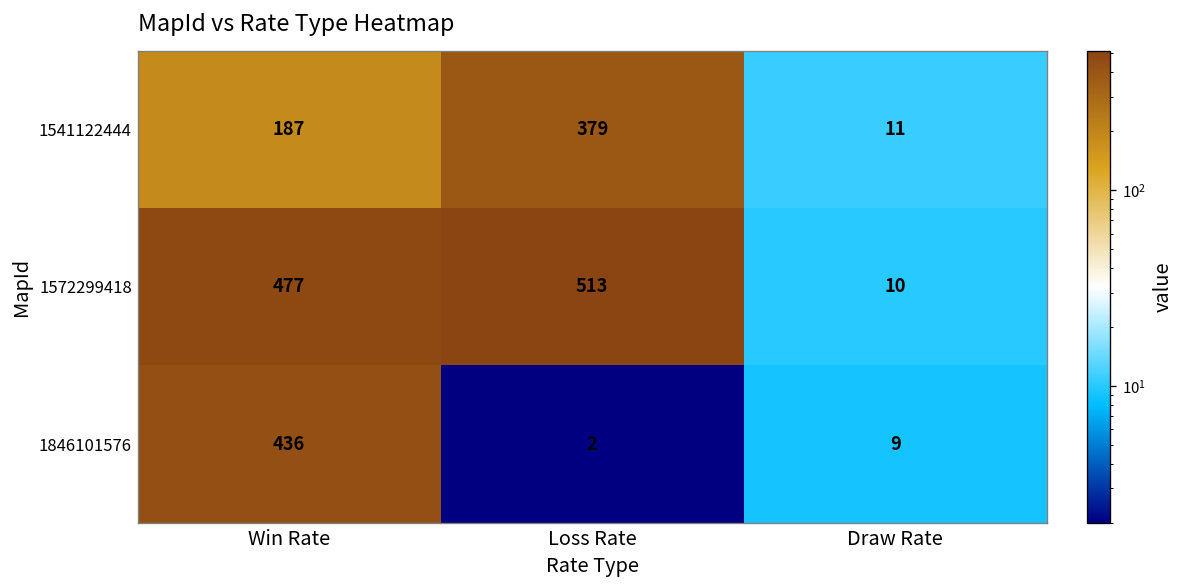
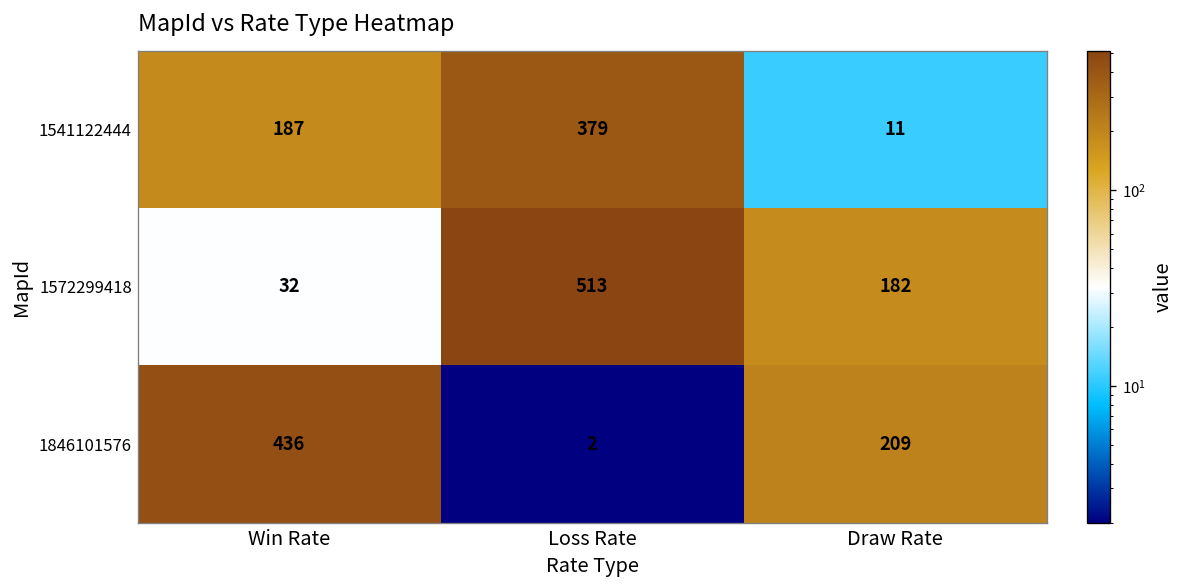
1572299418, Win Rate: 477 -> 32
1572299418, Draw Rate: 10 -> 182
1846101576, Draw Rate: 9 -> 209
